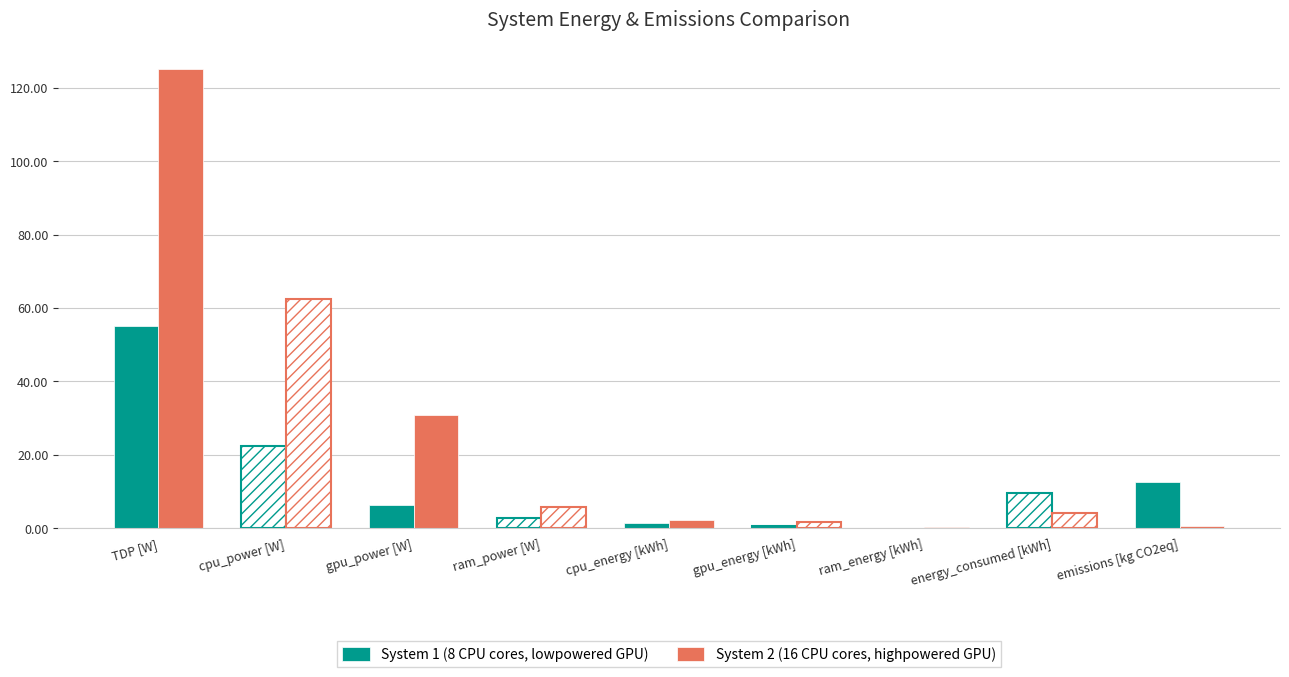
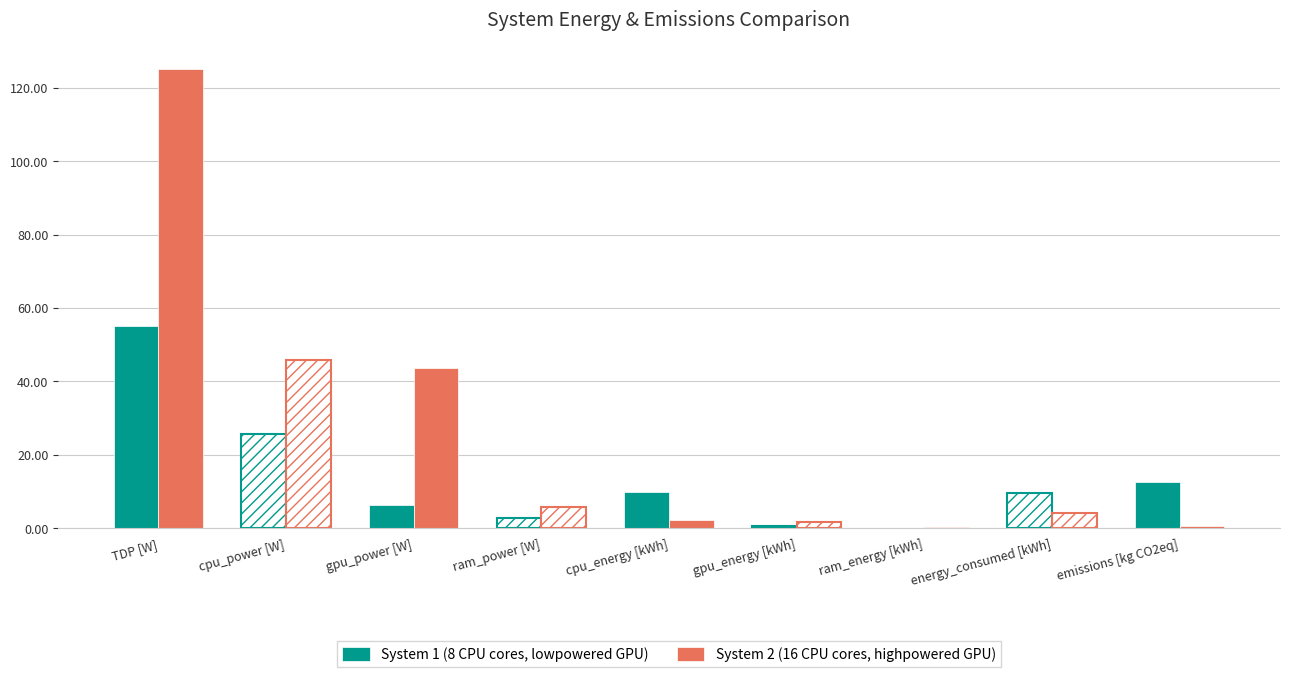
System 1 (8 CPU cores, lowpowered GPU), cpu_power [W]: 23 -> 26
System 2 (16 CPU cores, highpowered GPU), cpu_power [W]: 63 -> 46
System 2 (16 CPU cores, highpowered GPU), gpu_power [W]: 31 -> 44
System 1 (8 CPU cores, lowpowered GPU), cpu_energy [kWh]: 1 -> 10
